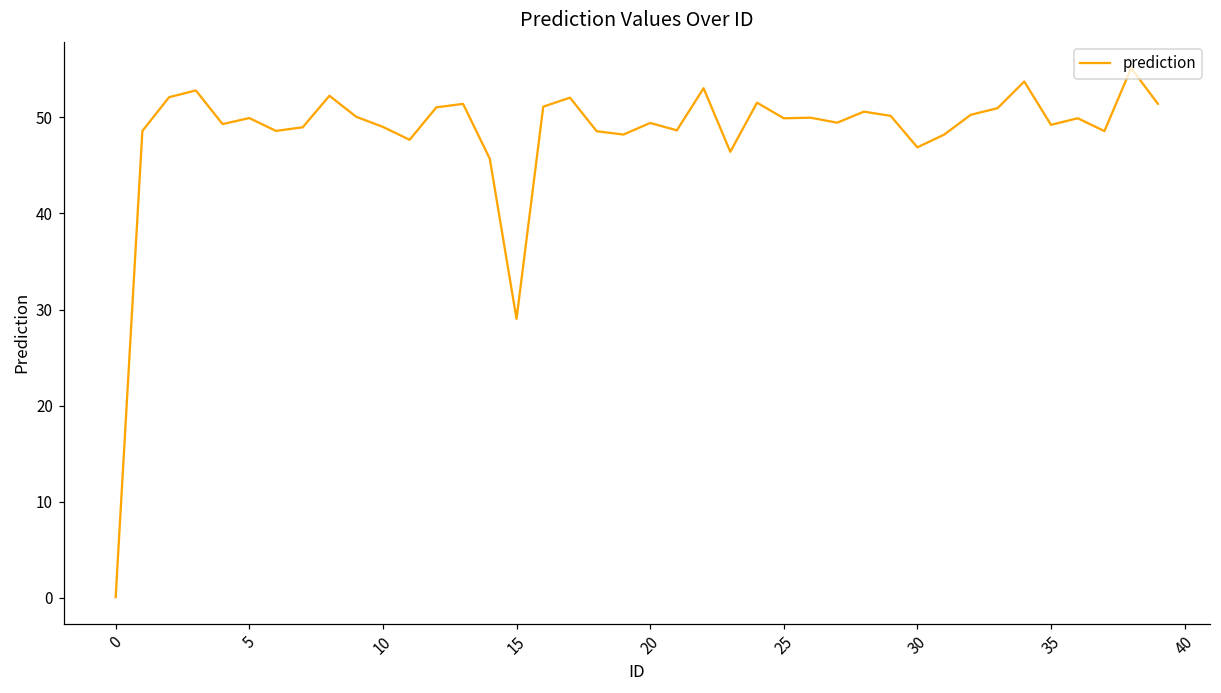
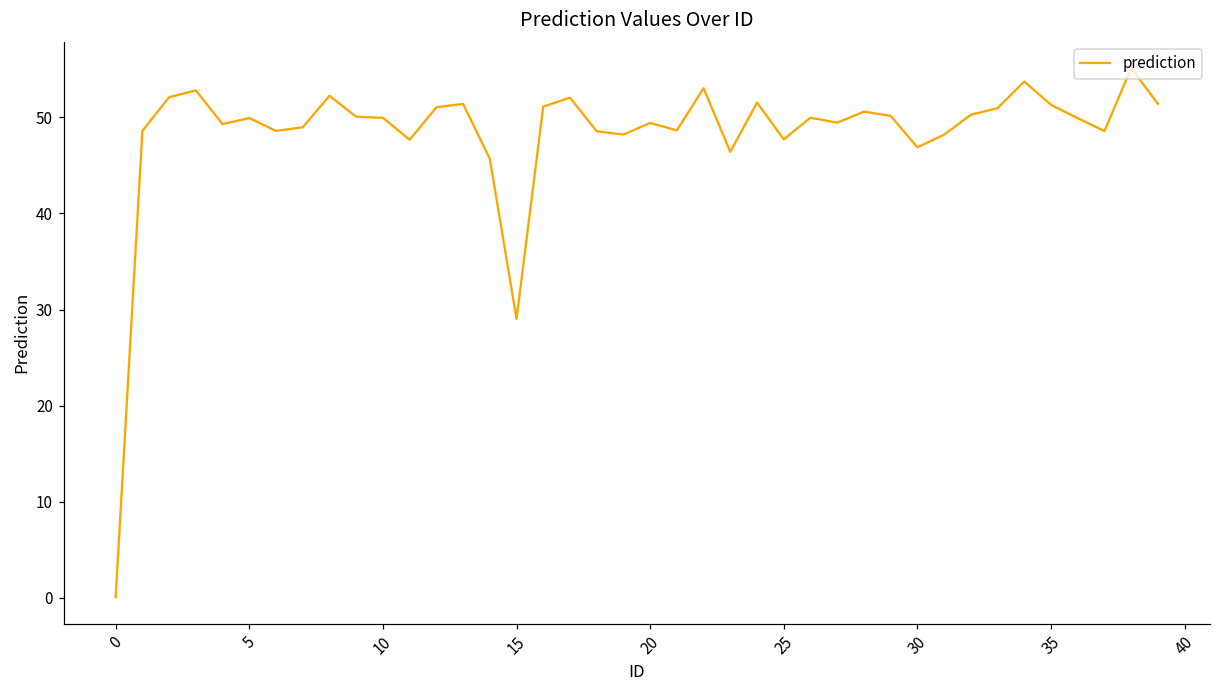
10: 49 -> 50
25: 50 -> 48
35: 49 -> 51
